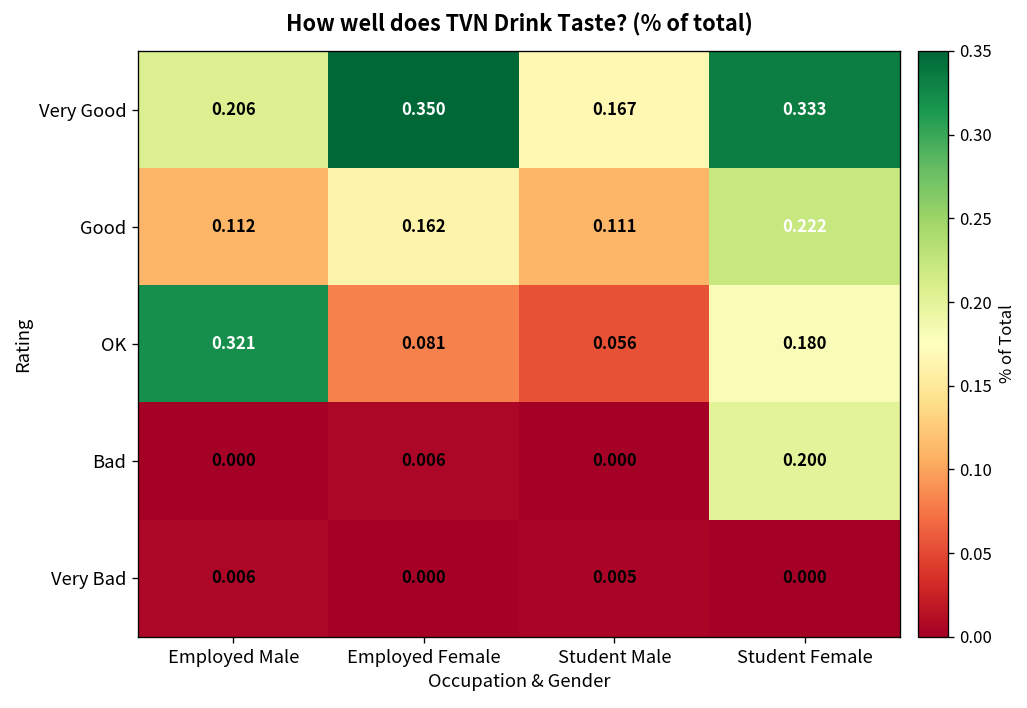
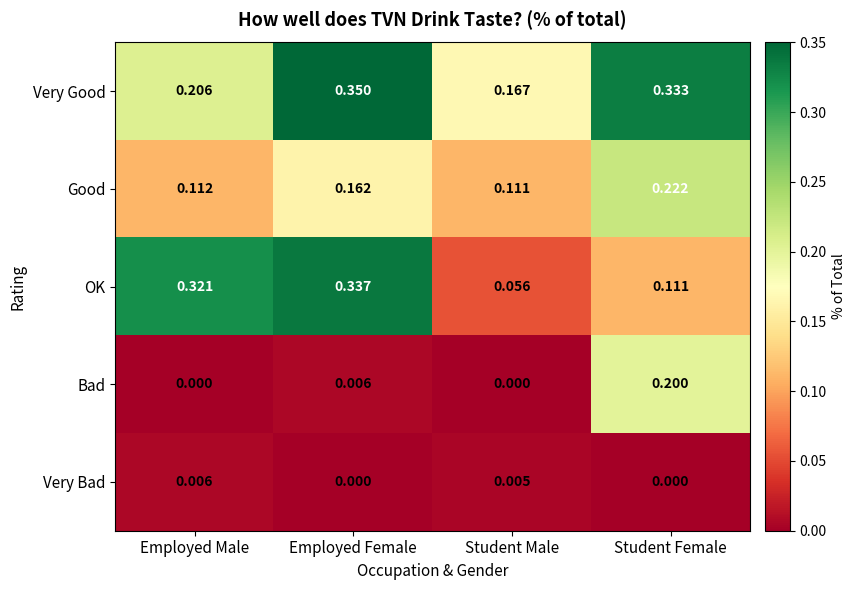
OK, Employed Female: 0.081 -> 0.337
OK, Student Female: 0.180 -> 0.111
